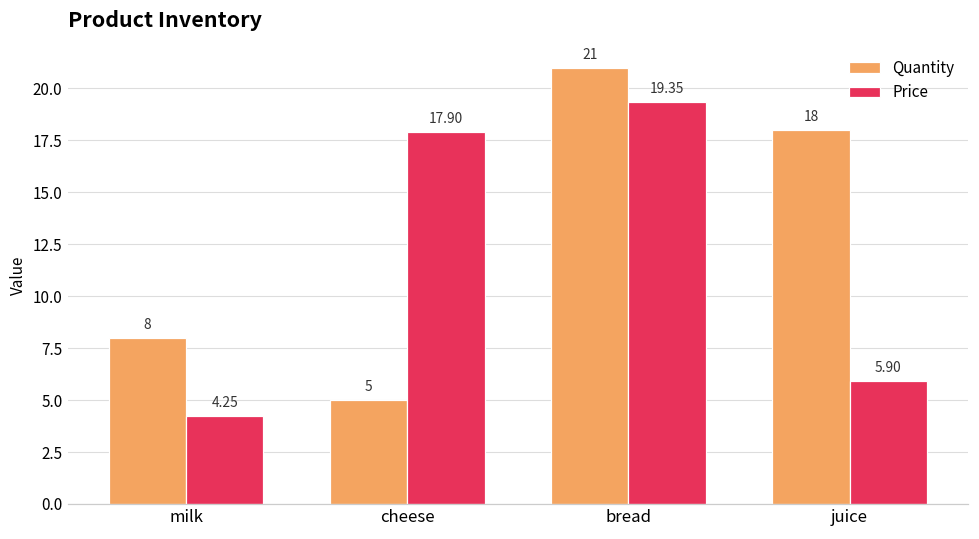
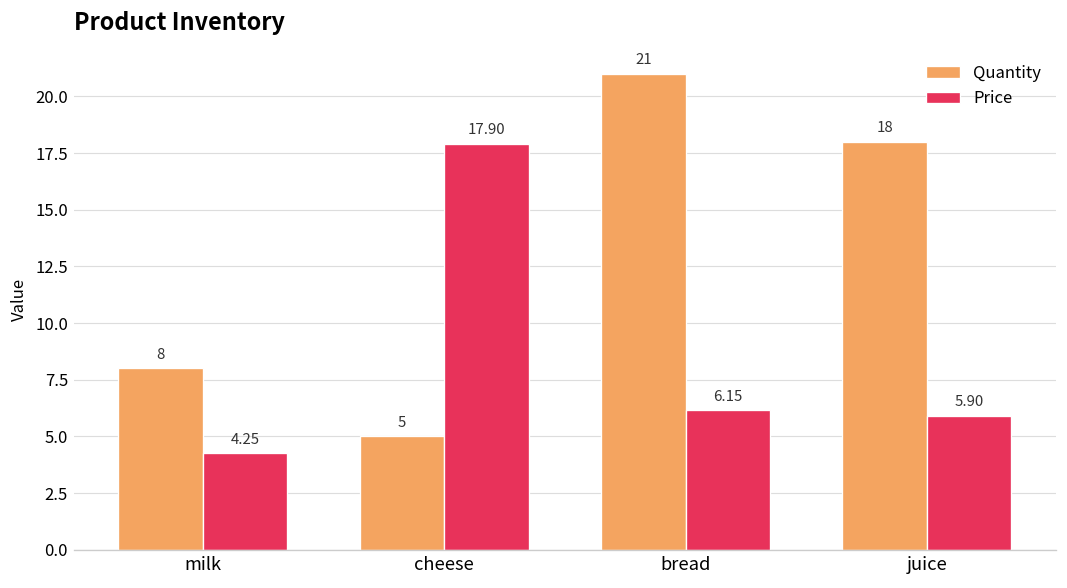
Price, bread: 19.35 -> 6.15
